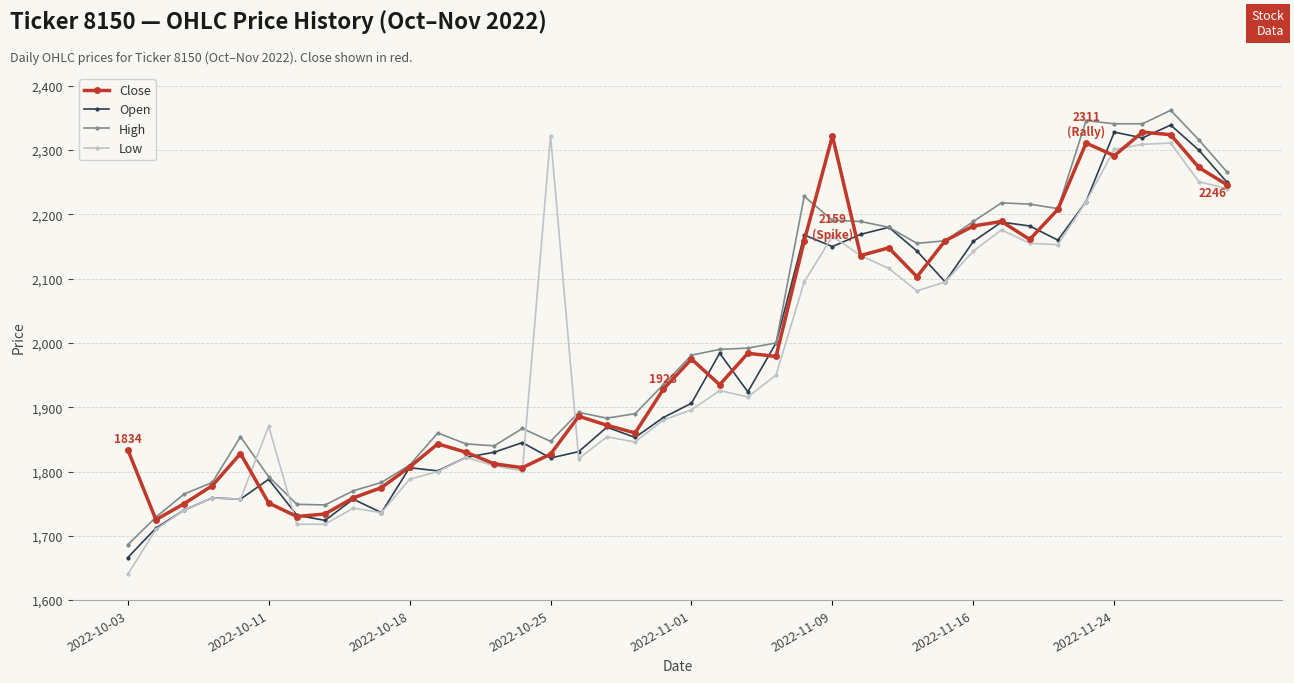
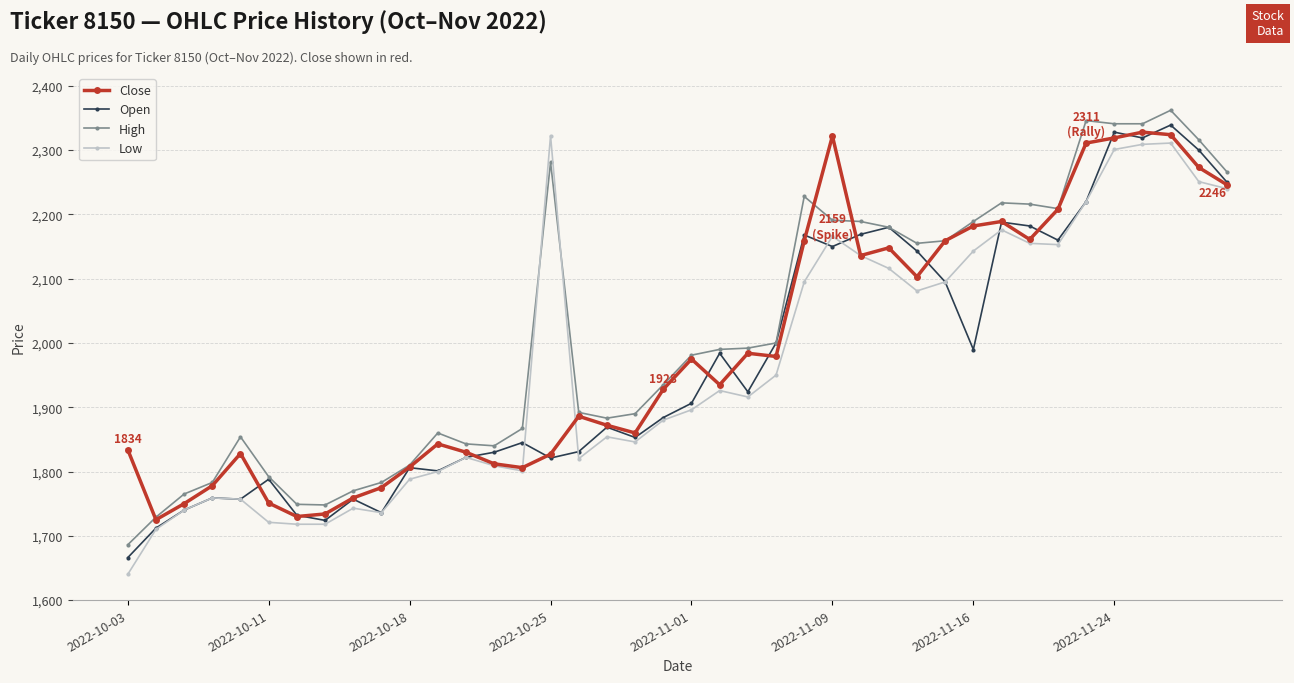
Low, 2022-10-11: 1,870 -> 1,720
High, 2022-10-25: 1,850 -> 2,280
Open, 2022-11-16: 2,160 -> 1,990
Close, 2022-11-24: 2,290 -> 2,320
